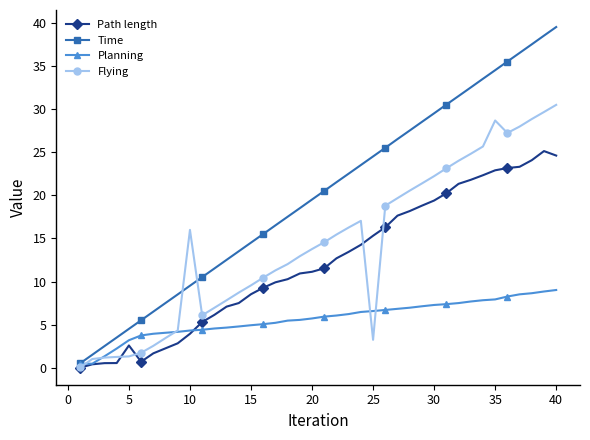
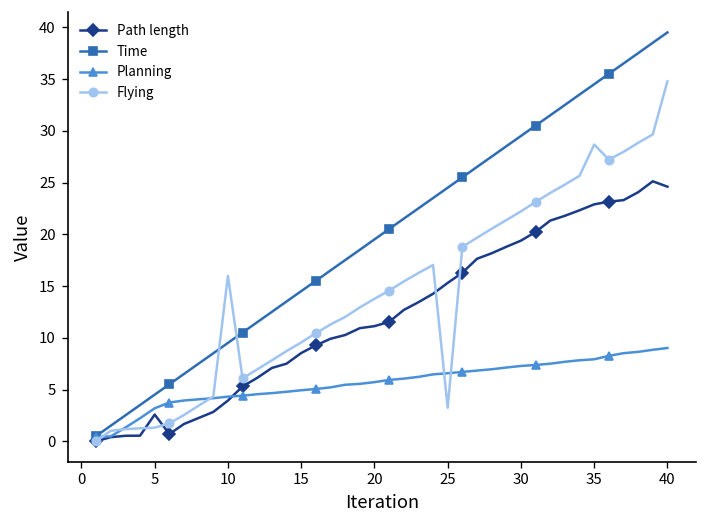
Flying, 40: 30 -> 35
